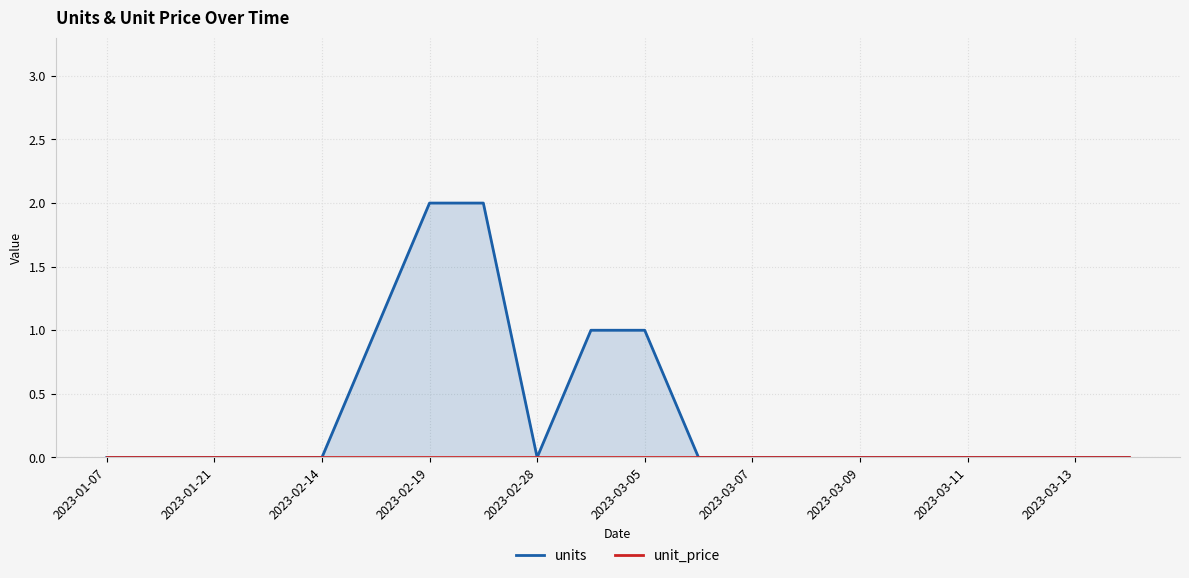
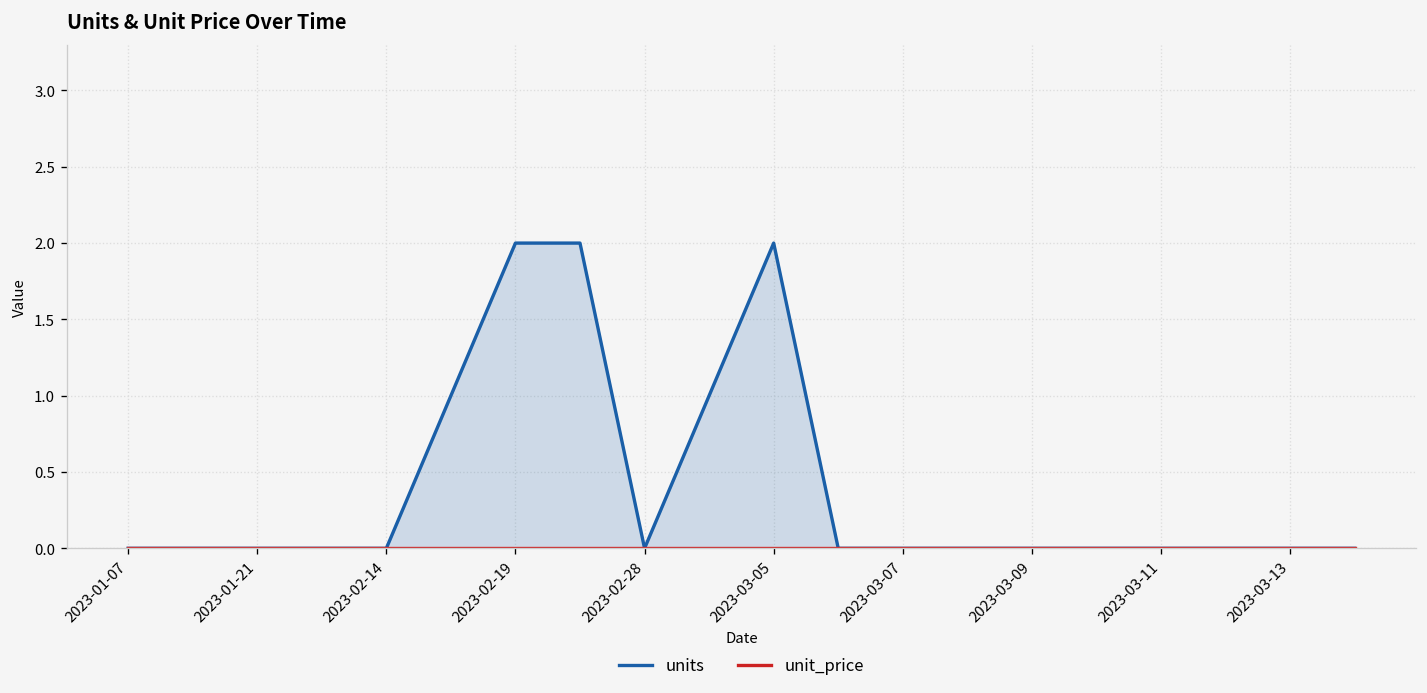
units, 2023-03-05: 1 -> 2
